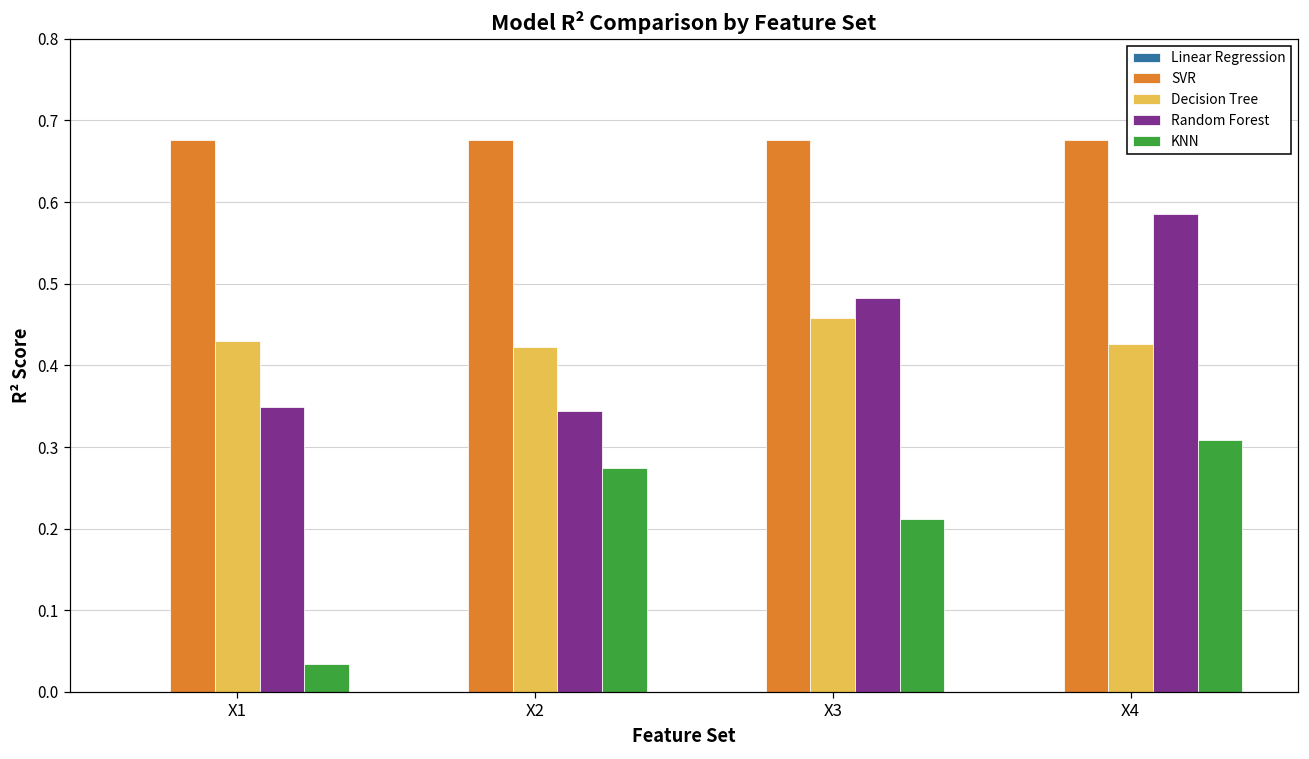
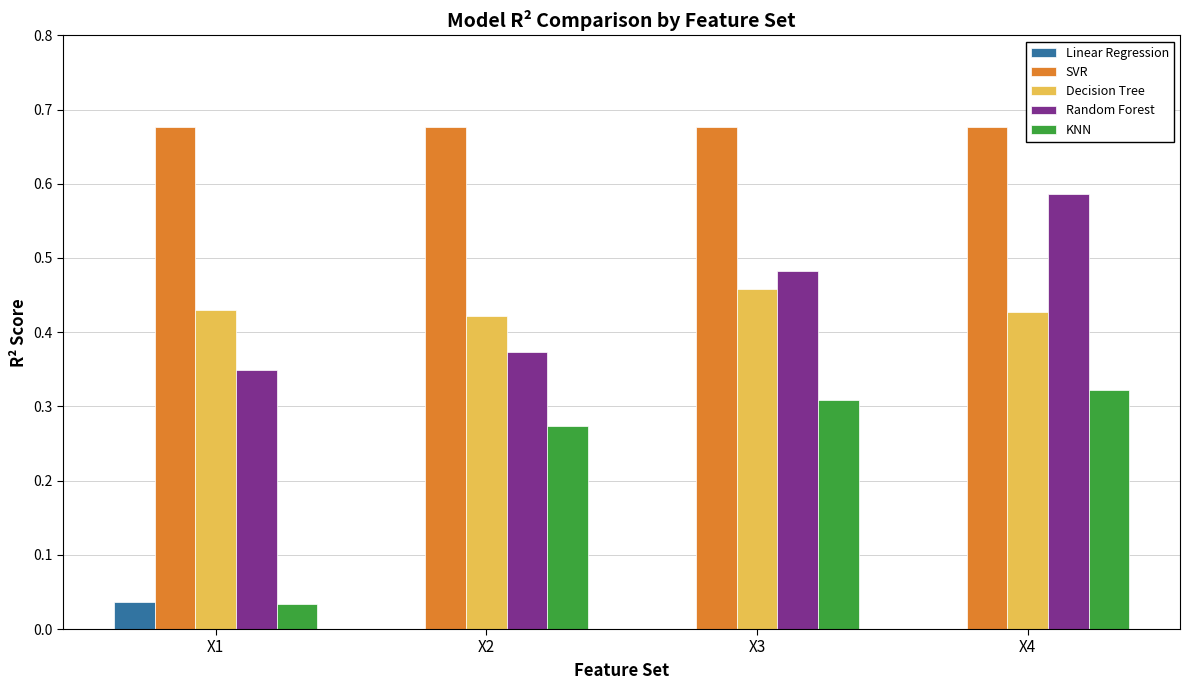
Linear Regression, X1: 0.00 -> 0.04
Random Forest, X2: 0.34 -> 0.37
KNN, X3: 0.21 -> 0.31
KNN, X4: 0.31 -> 0.32
